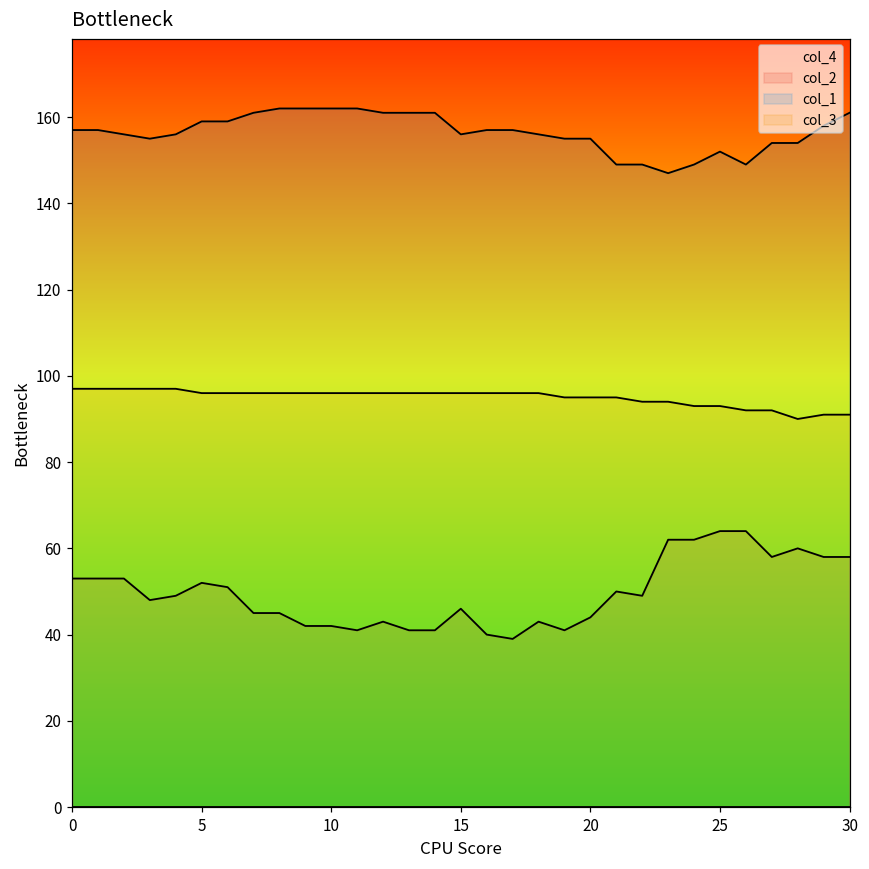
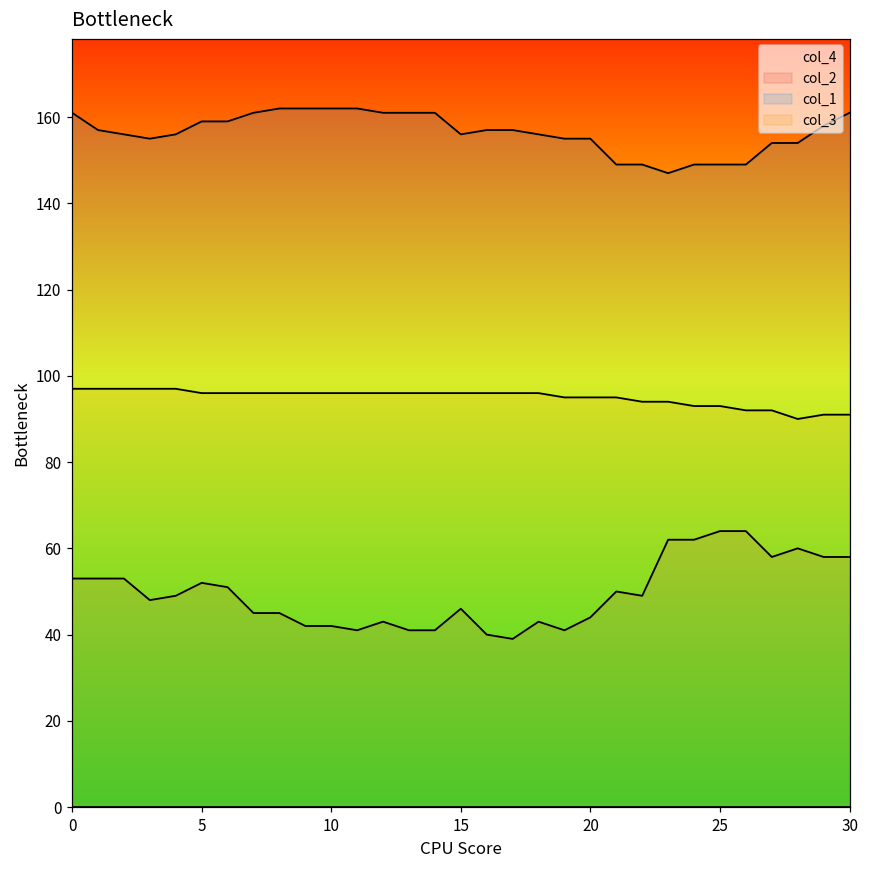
col_1, 0: 157 -> 161
col_1, 25: 152 -> 149
